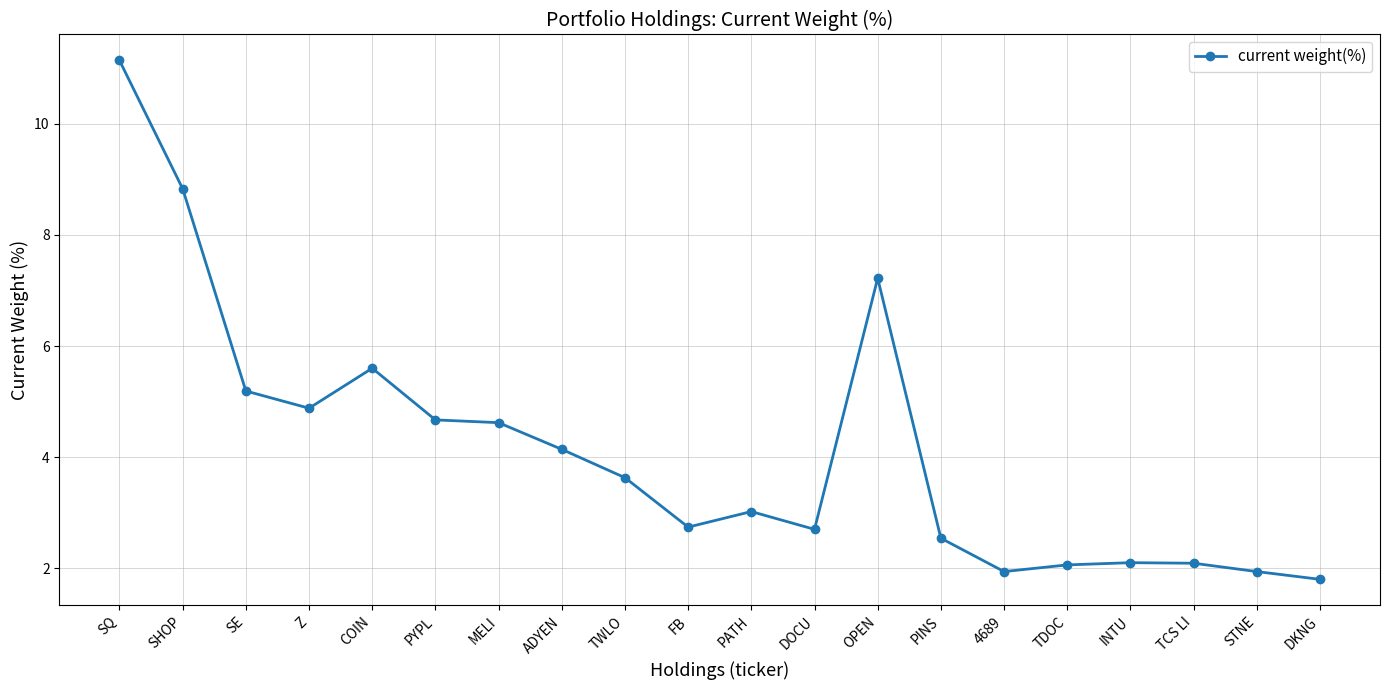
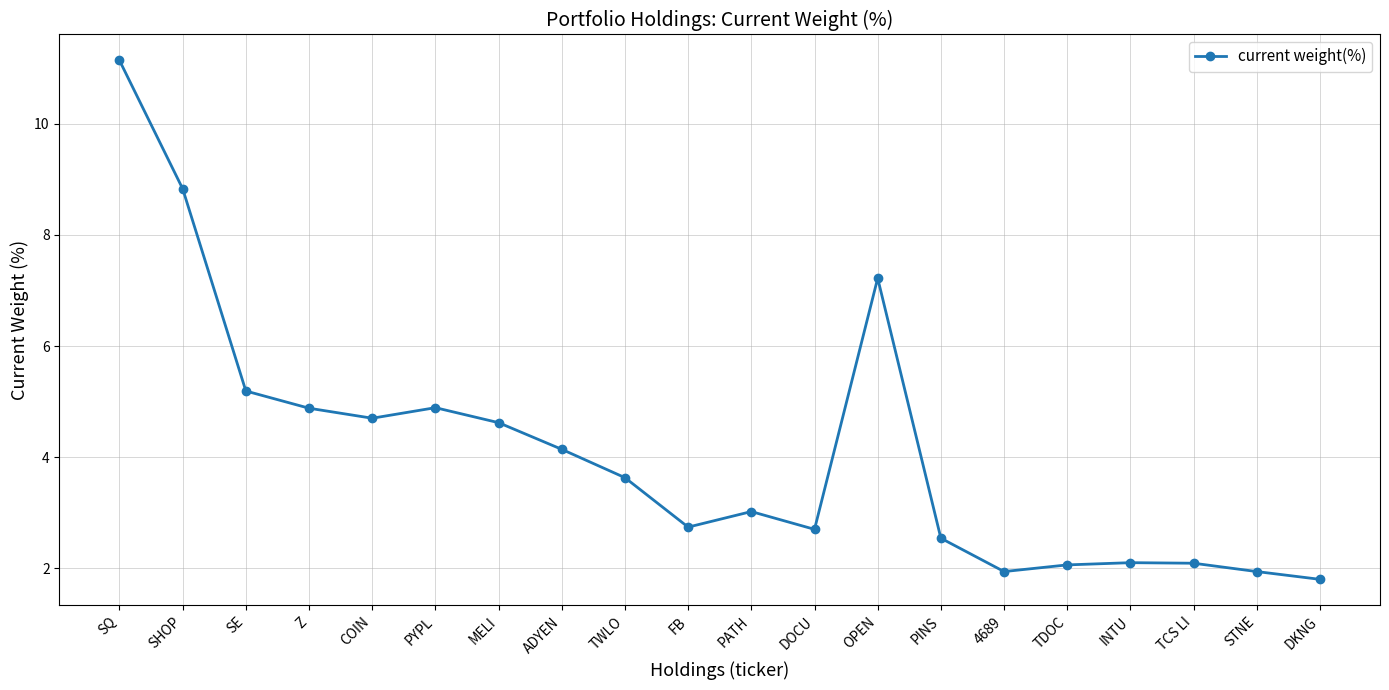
COIN: 5.6 -> 4.7
PYPL: 4.7 -> 4.9
